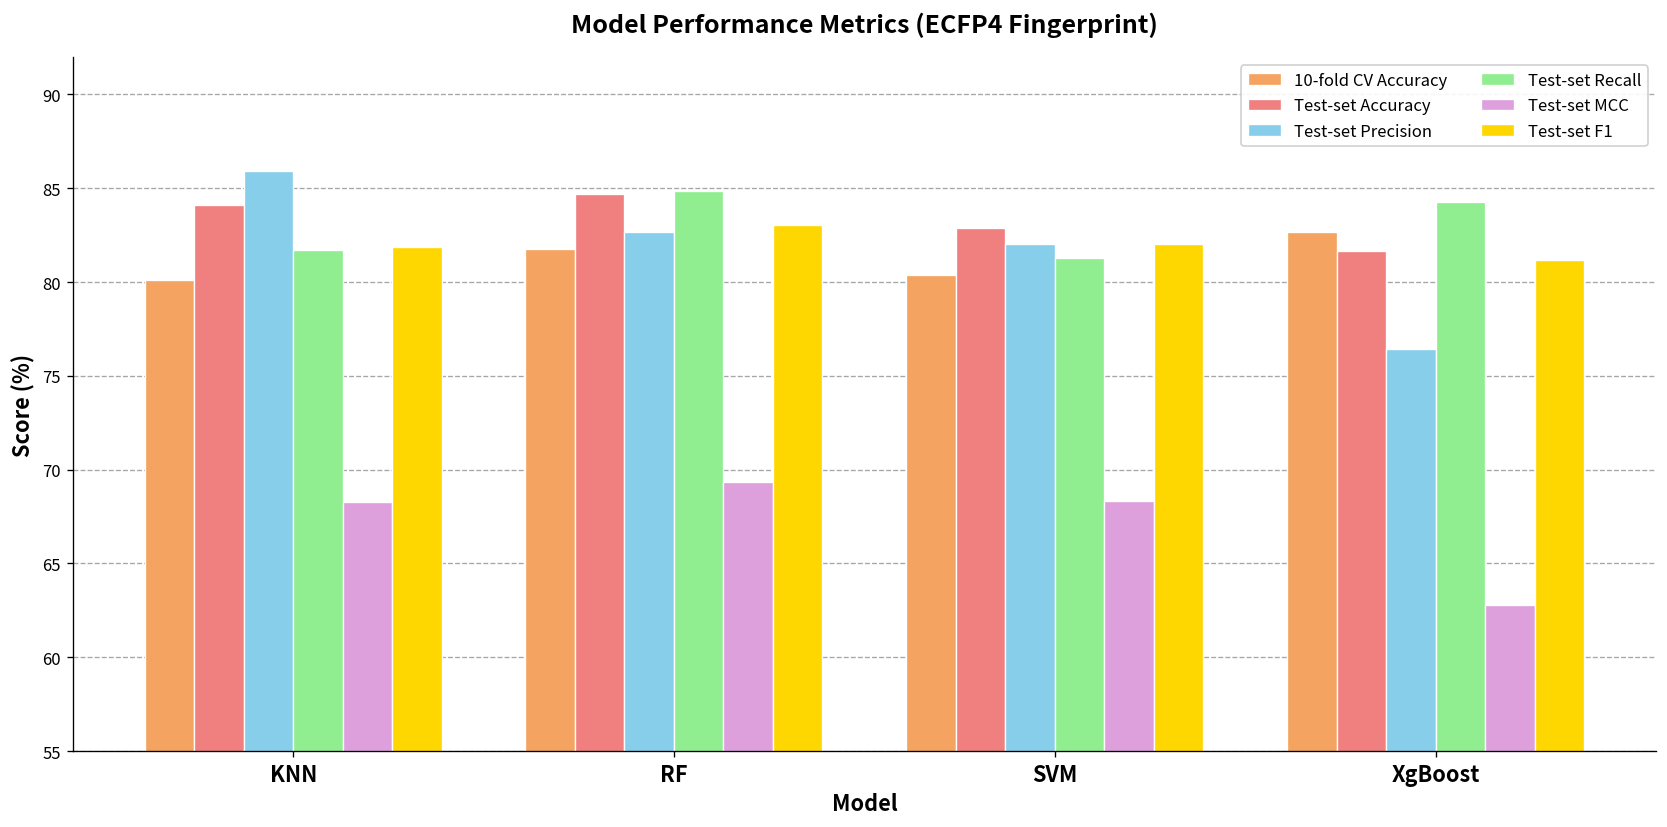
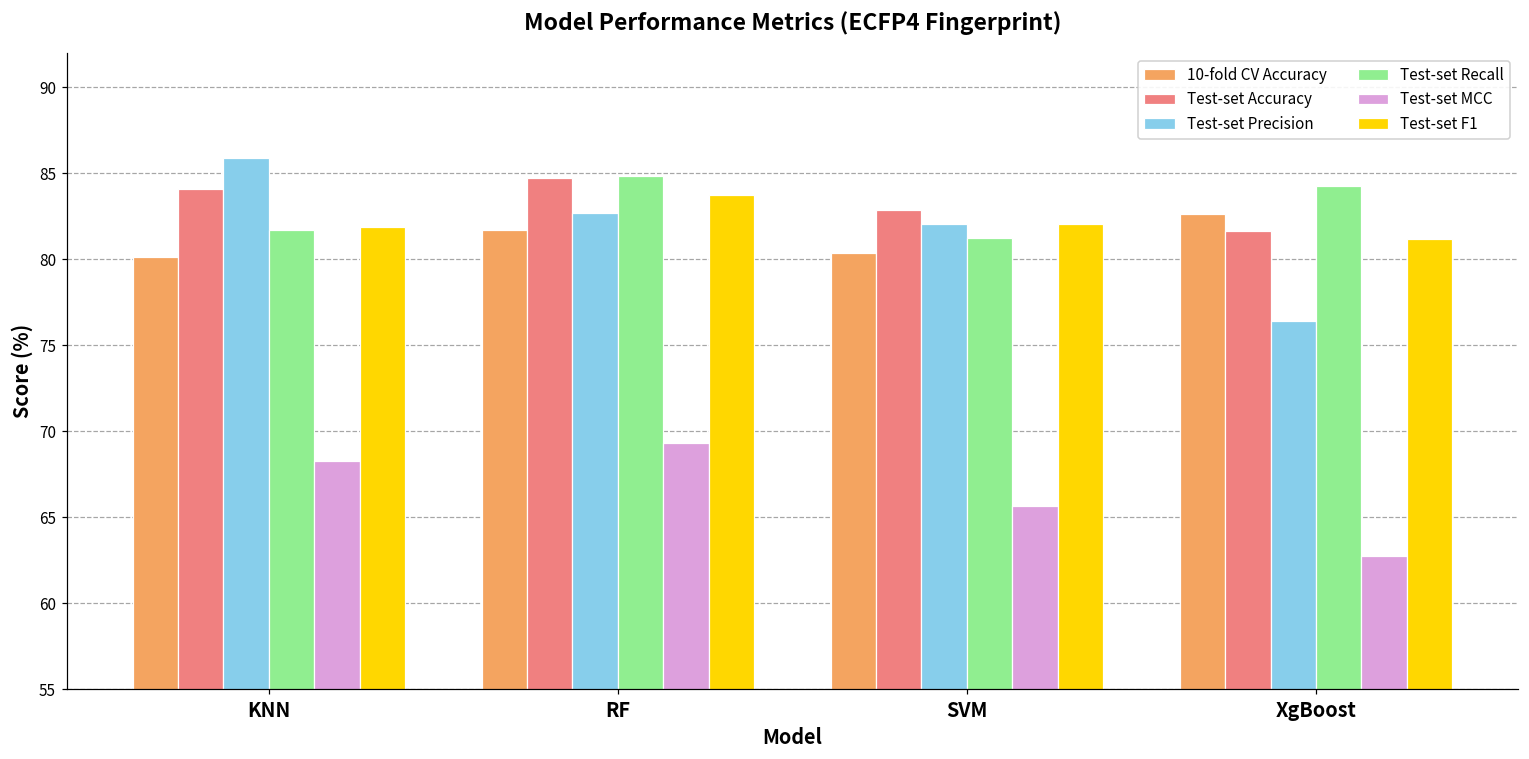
Test-set F1, RF: 83.0 -> 83.8
Test-set MCC, SVM: 68.3 -> 65.7
